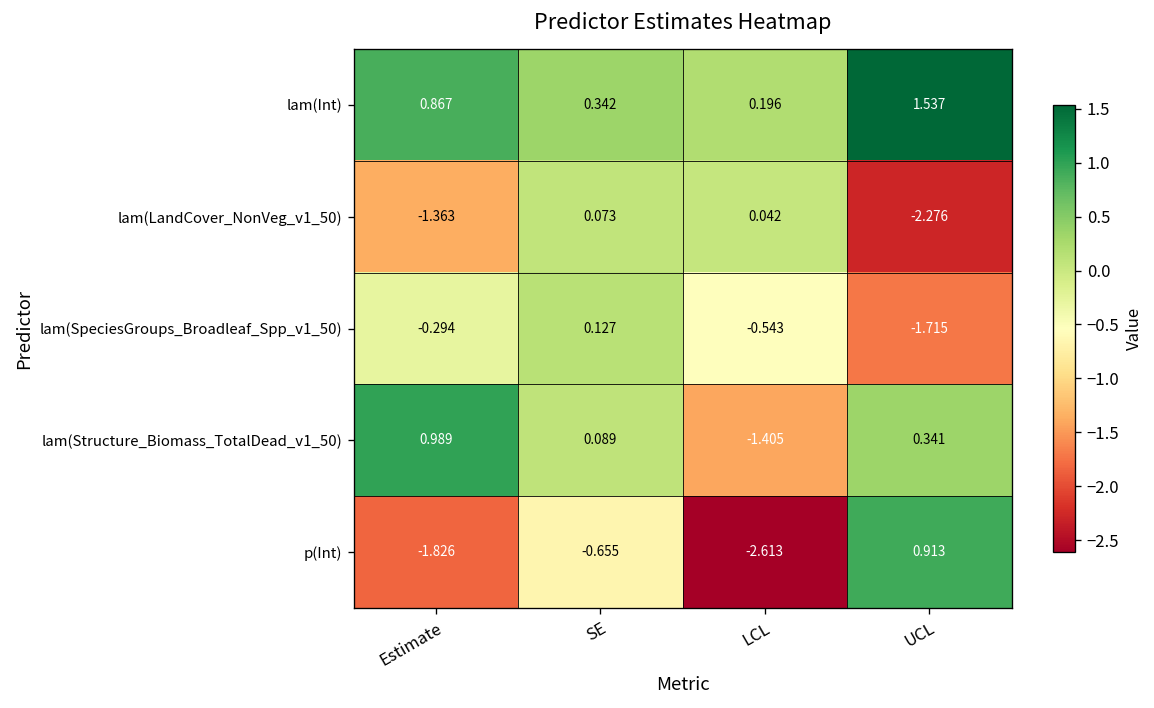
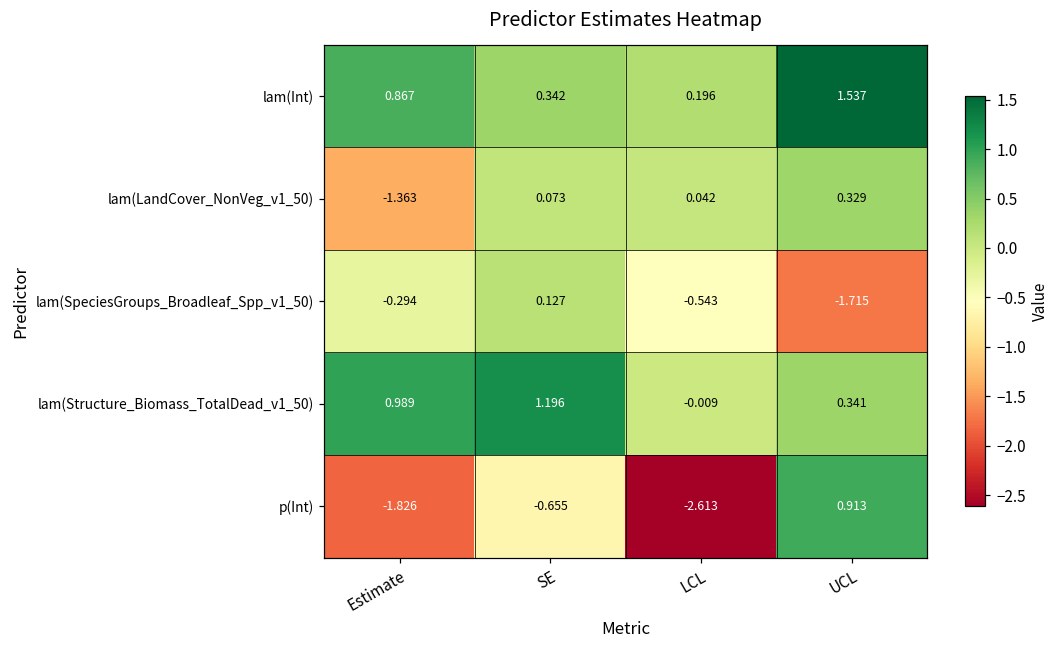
lam(LandCover_NonVeg_v1_50), UCL: -2.276 -> 0.329
lam(Structure_Biomass_TotalDead_v1_50), SE: 0.089 -> 1.196
lam(Structure_Biomass_TotalDead_v1_50), LCL: -1.405 -> -0.009
